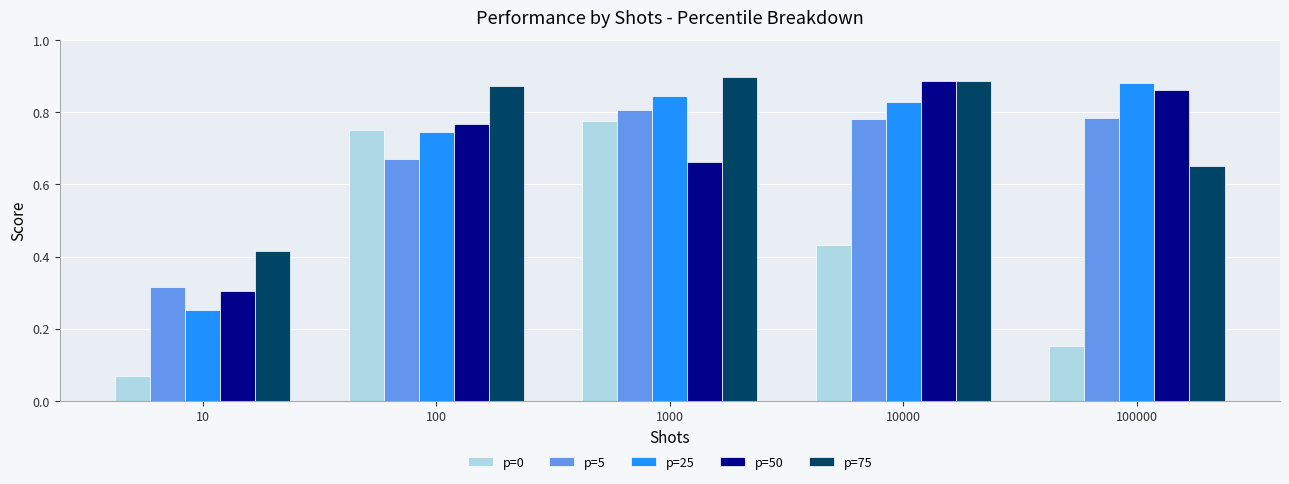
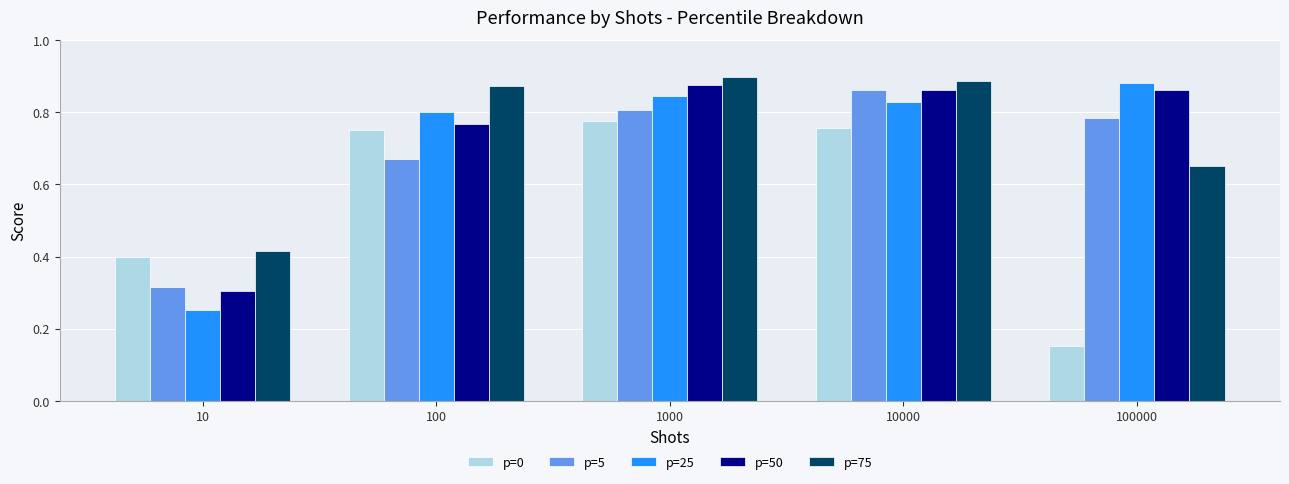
p=0, 10: 0.07 -> 0.40
p=25, 100: 0.75 -> 0.80
p=50, 1000: 0.66 -> 0.88
p=0, 10000: 0.43 -> 0.75
p=5, 10000: 0.78 -> 0.86
p=50, 10000: 0.89 -> 0.86
